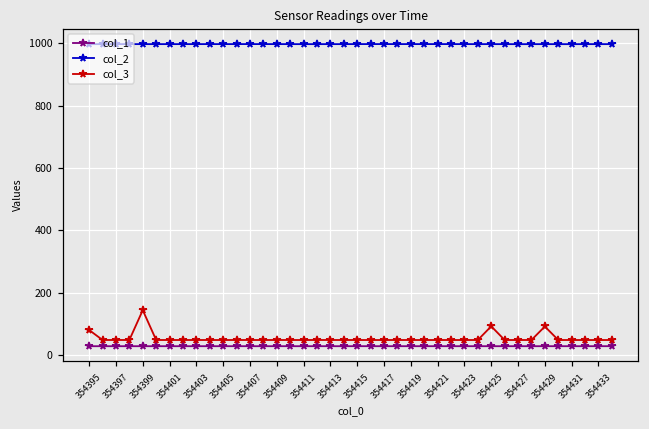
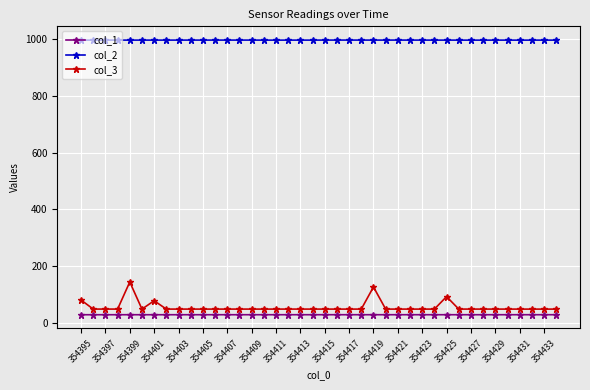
col_3, 354401: 50 -> 80
col_3, 354419: 50 -> 130
col_3, 354429: 90 -> 50
